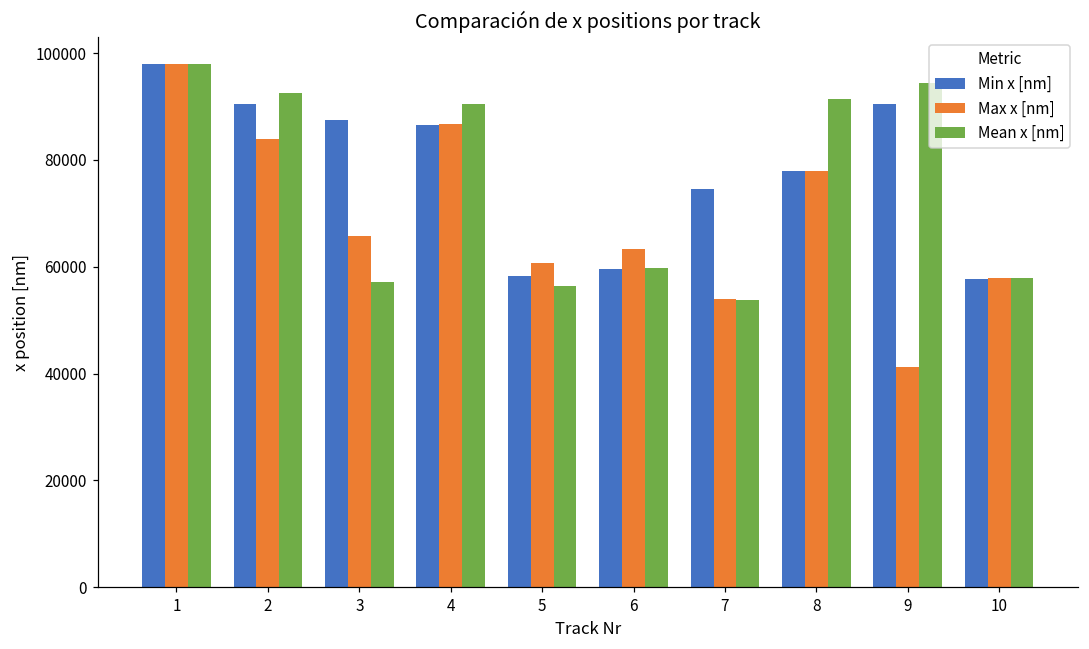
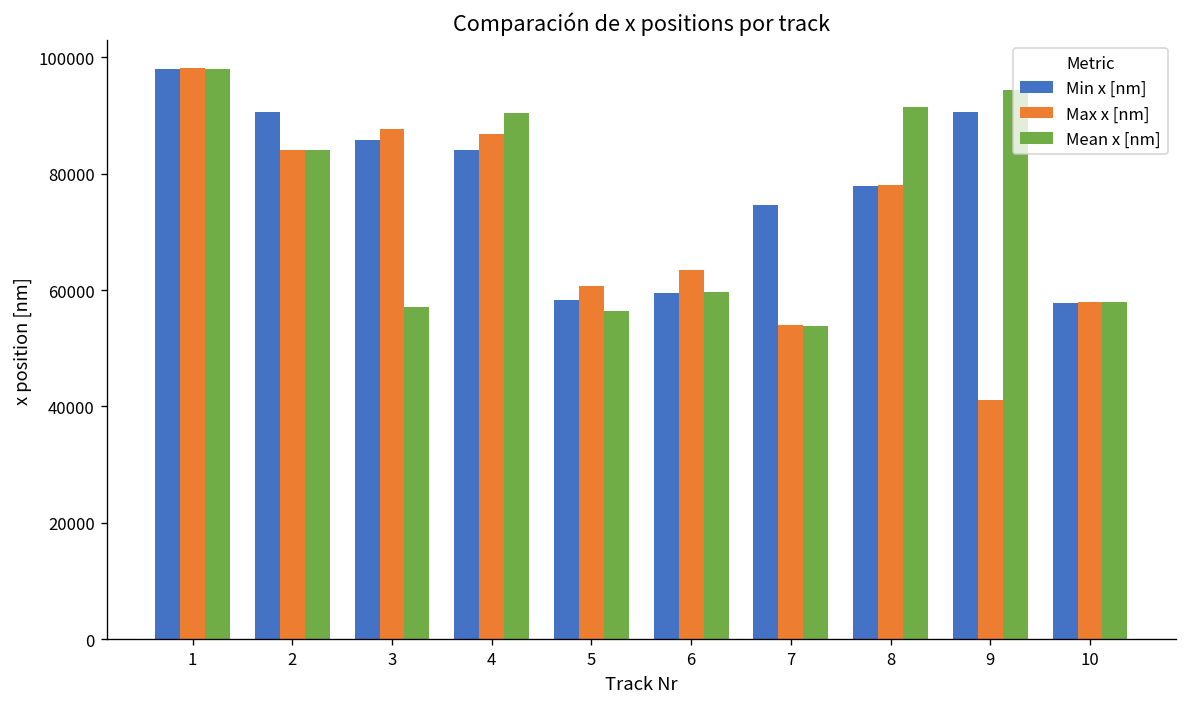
Mean x [nm], 2: 92000 -> 84000
Min x [nm], 3: 87000 -> 86000
Max x [nm], 3: 66000 -> 88000
Min x [nm], 4: 87000 -> 84000
